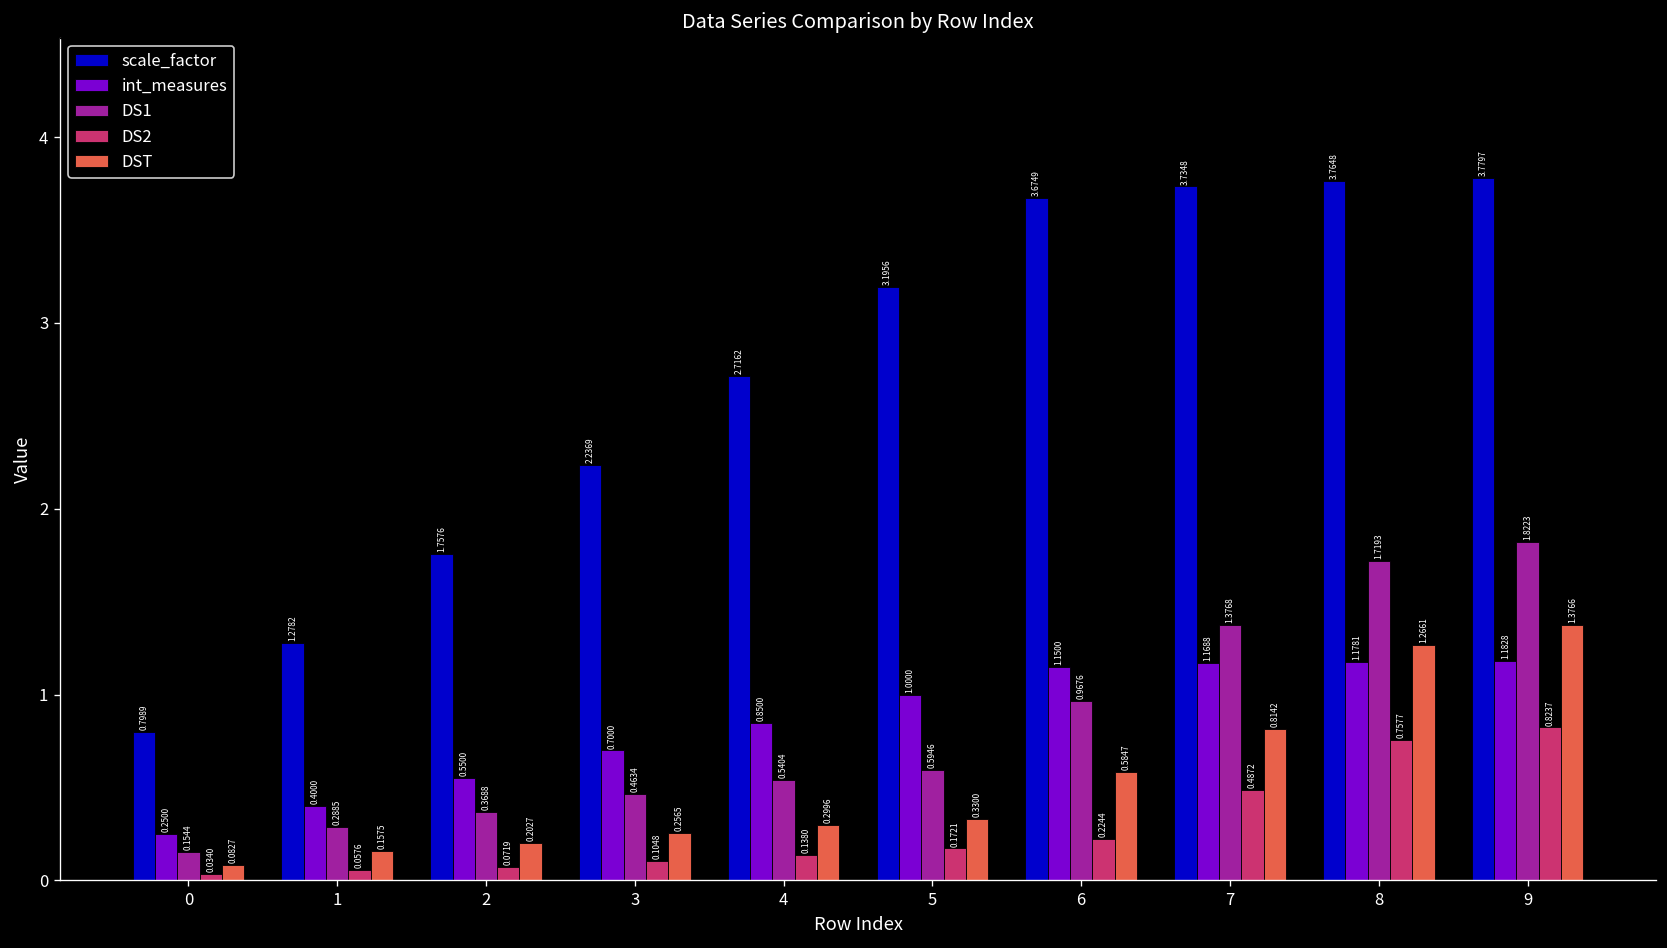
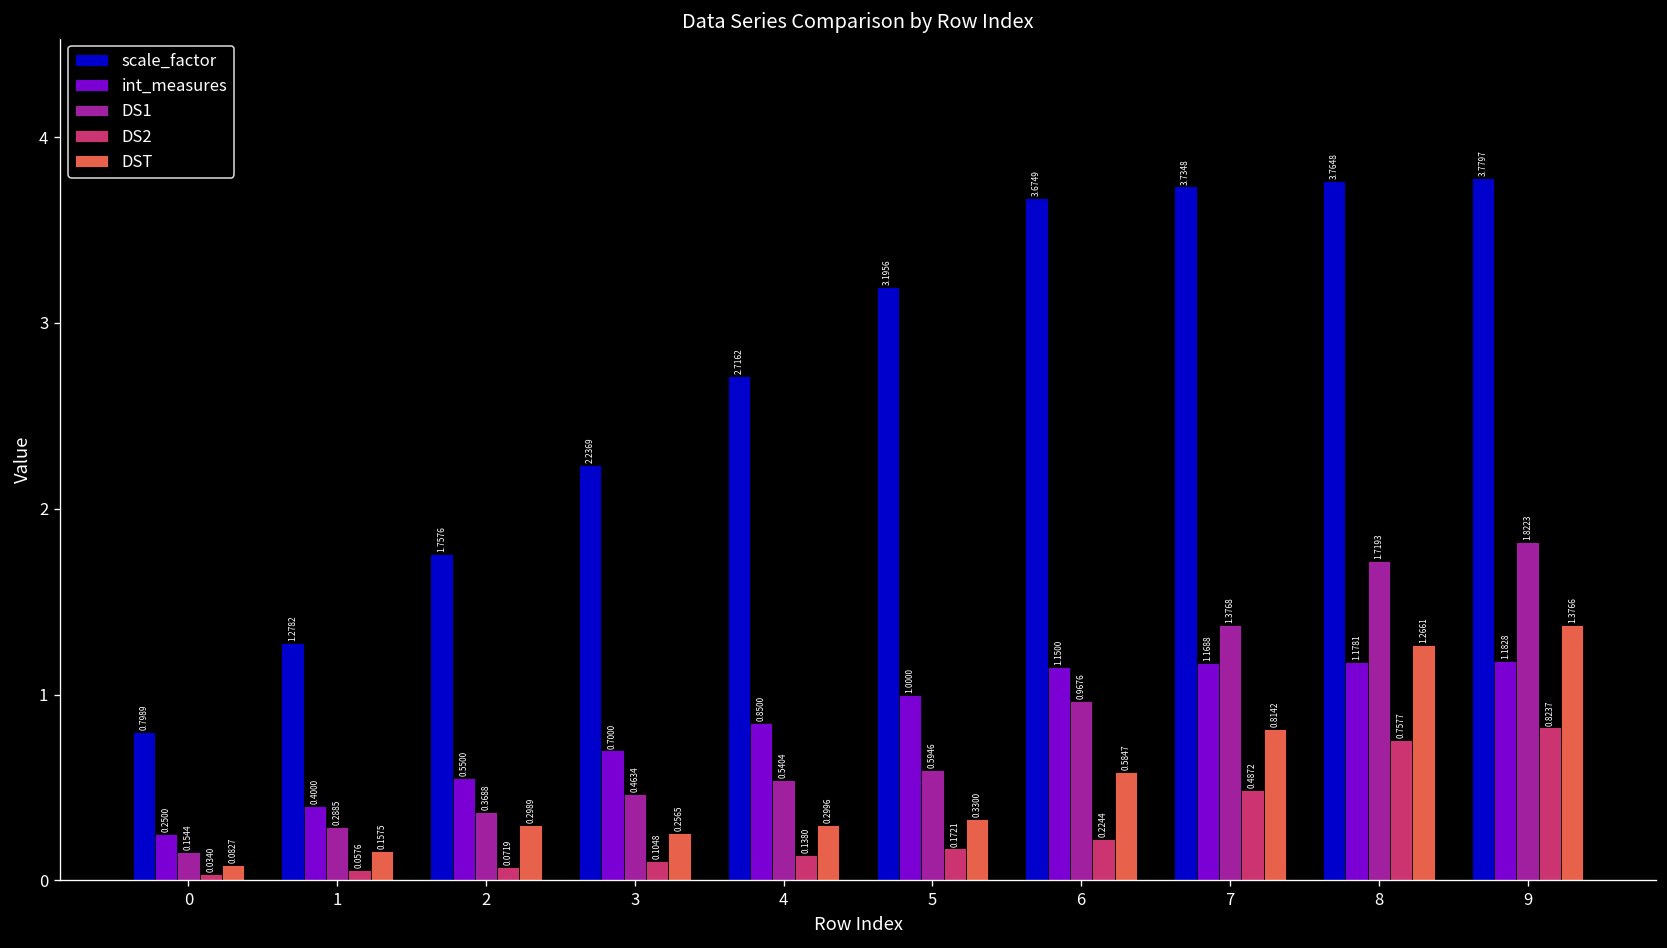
DST, 2: 0.2027 -> 0.2989
